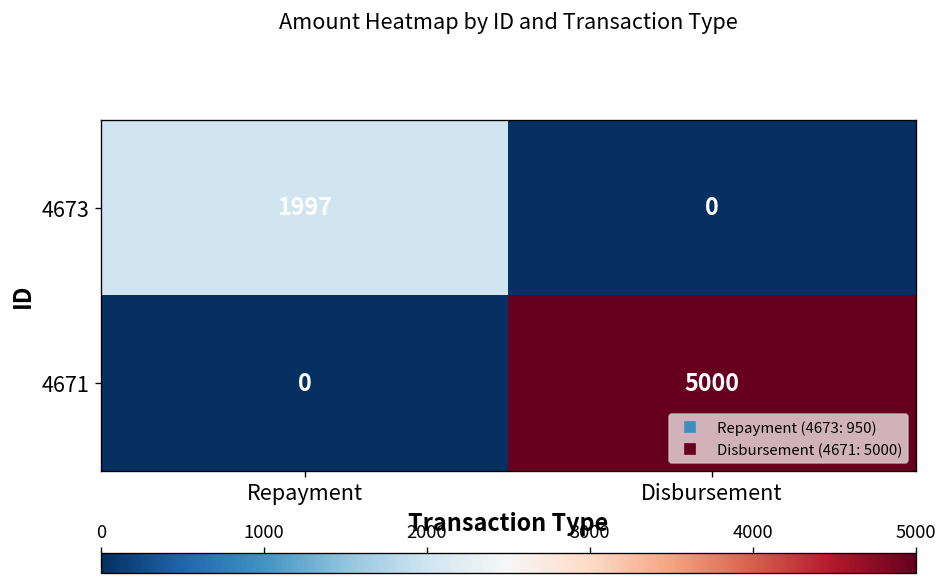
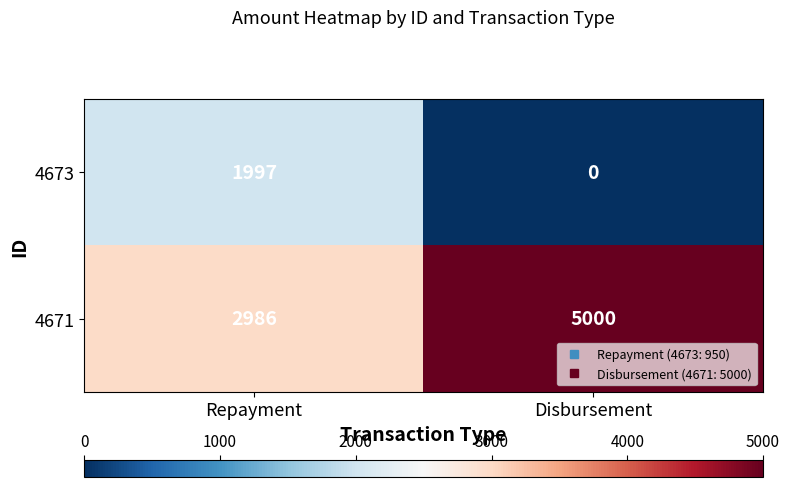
4671, Repayment: 0 -> 2986
